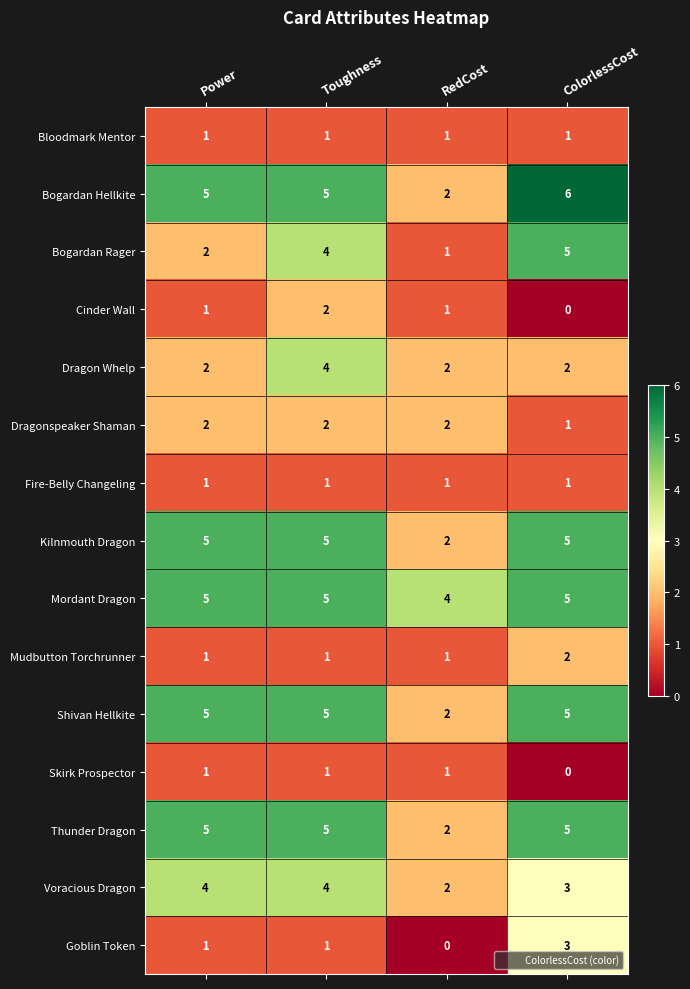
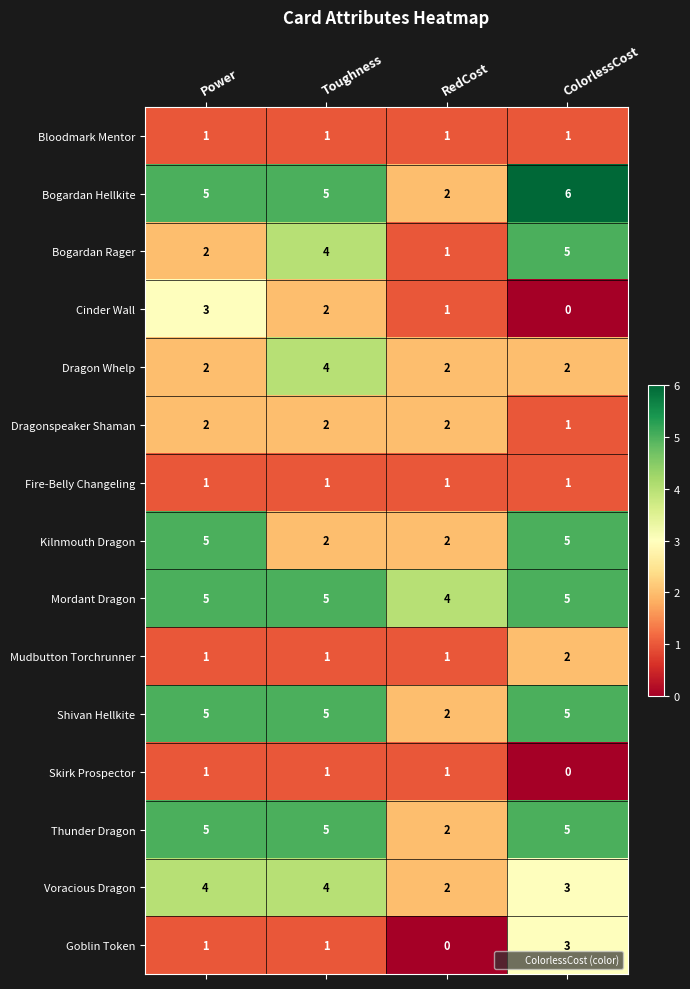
Cinder Wall, Power: 1 -> 3
Kilnmouth Dragon, Toughness: 5 -> 2
